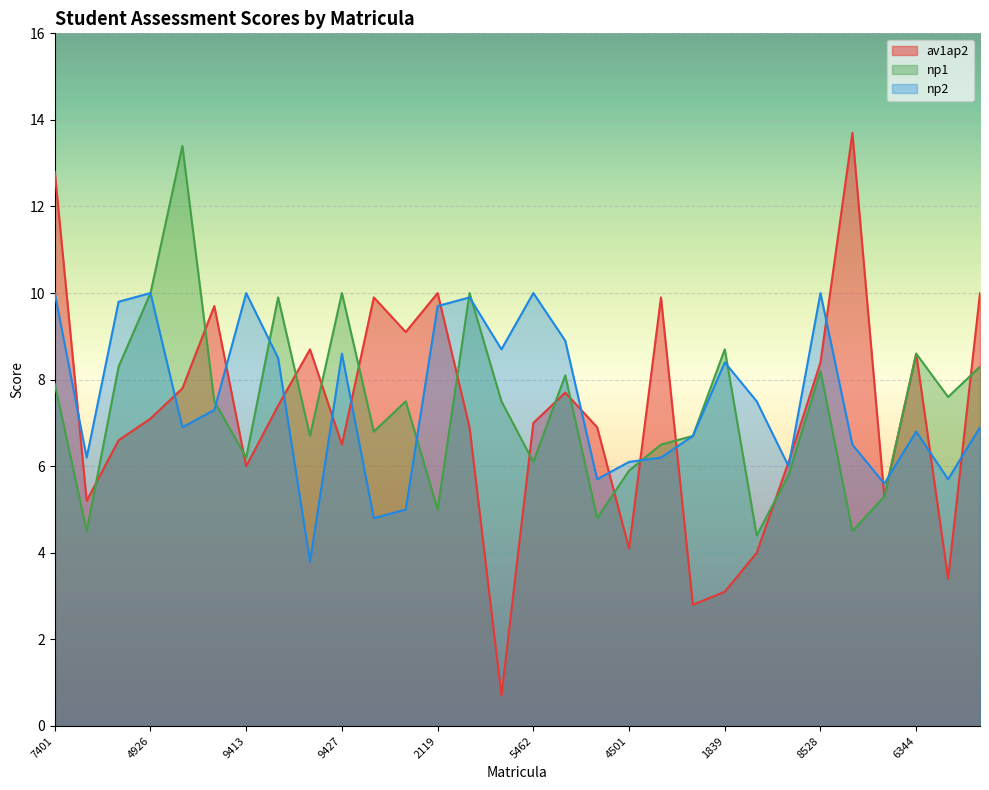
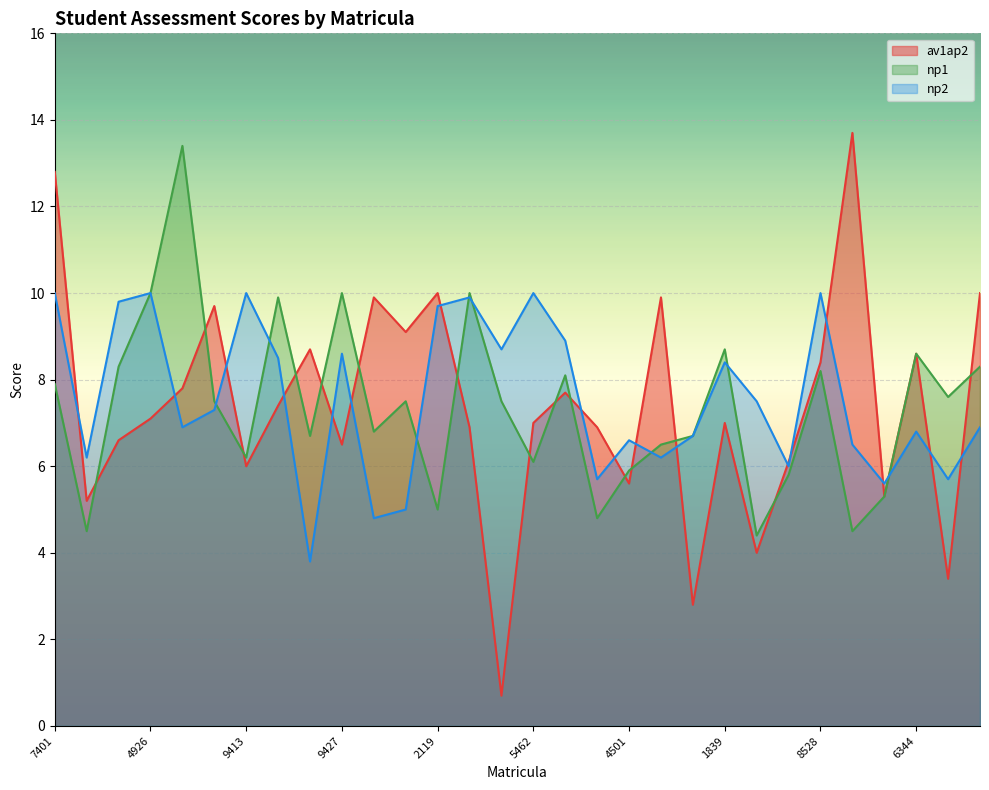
av1ap2, 4501: 4.1 -> 5.6
np2, 4501: 6.1 -> 6.6
av1ap2, 1839: 3.1 -> 7.0
